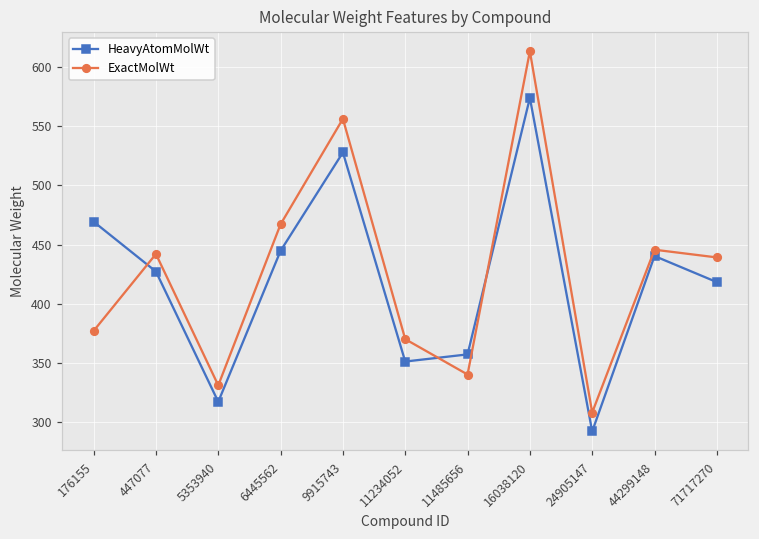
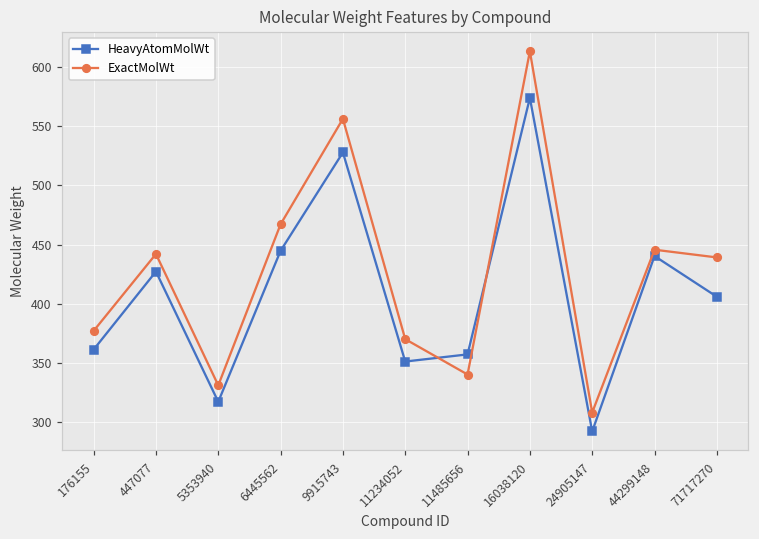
HeavyAtomMolWt, 176155: 469 -> 361
HeavyAtomMolWt, 71717270: 418 -> 406
